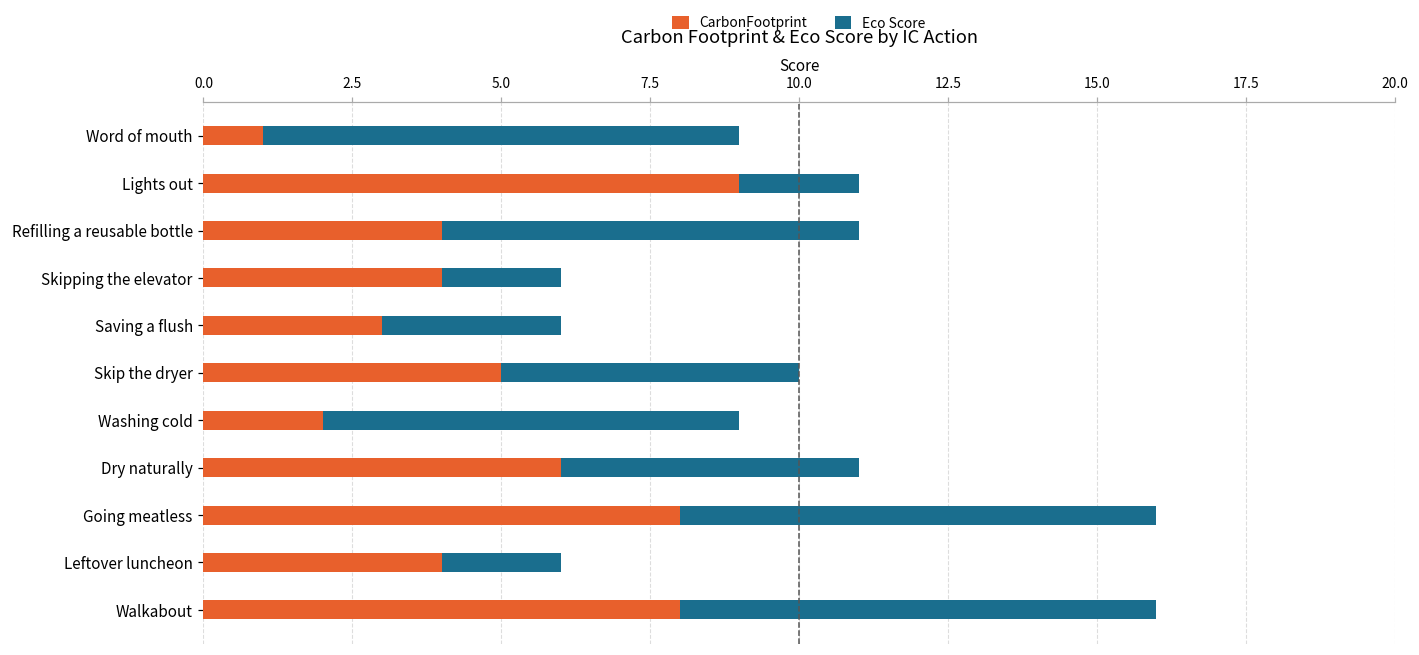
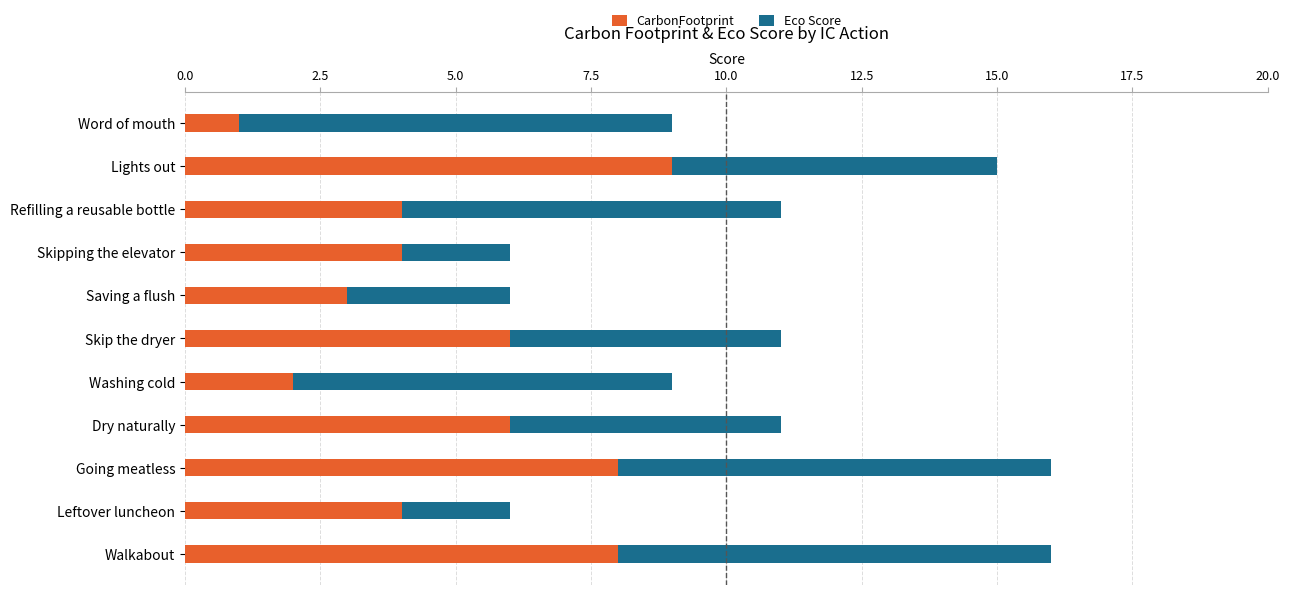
Eco Score, Lights out: 2 -> 6
CarbonFootprint, Skip the dryer: 5 -> 6
